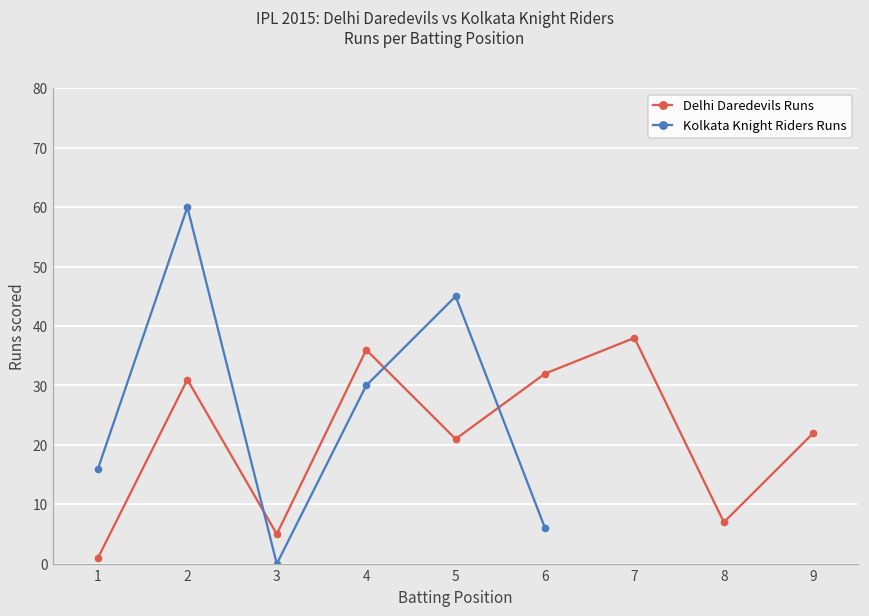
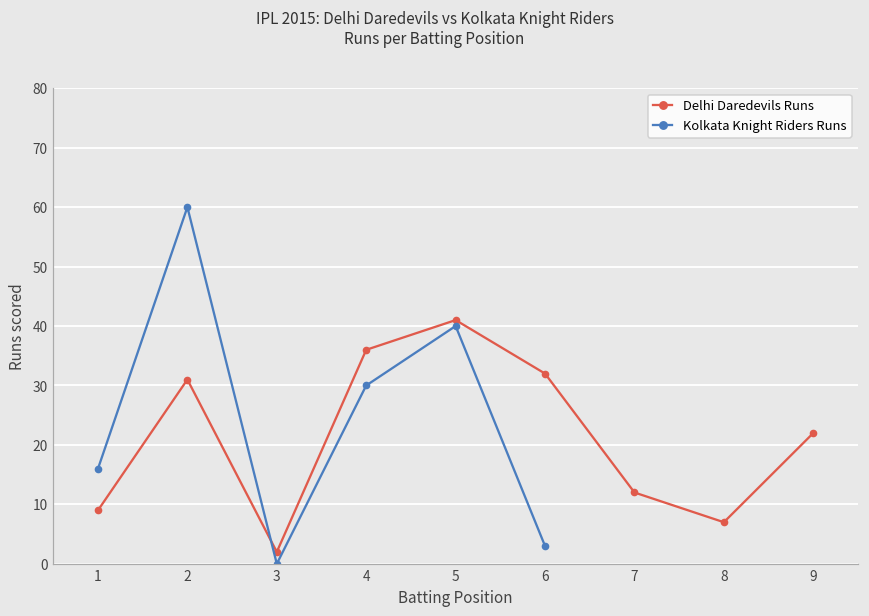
Delhi Daredevils Runs, 1: 1 -> 9
Delhi Daredevils Runs, 3: 5 -> 2
Delhi Daredevils Runs, 5: 21 -> 41
Kolkata Knight Riders Runs, 5: 45 -> 40
Kolkata Knight Riders Runs, 6: 6 -> 3
Delhi Daredevils Runs, 7: 38 -> 12
